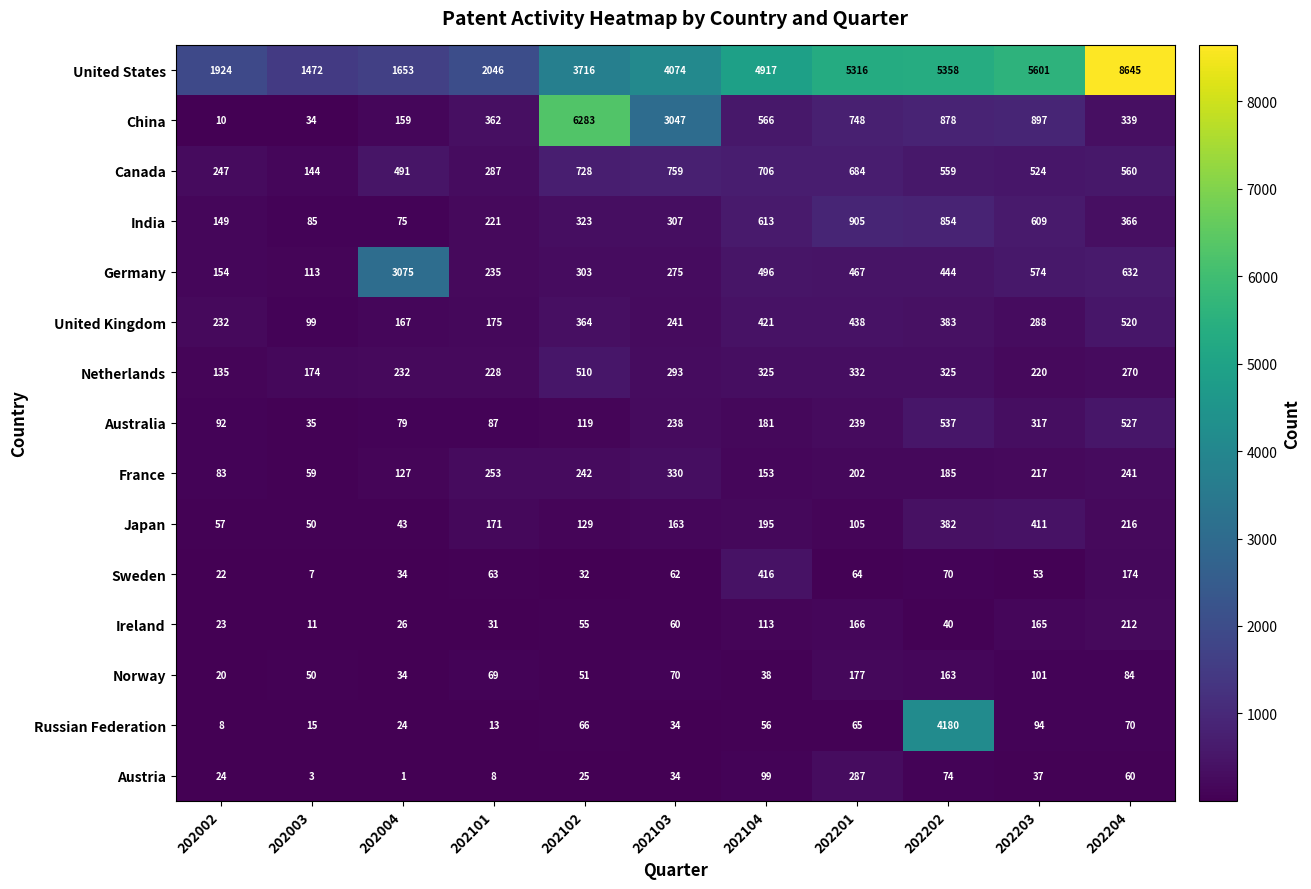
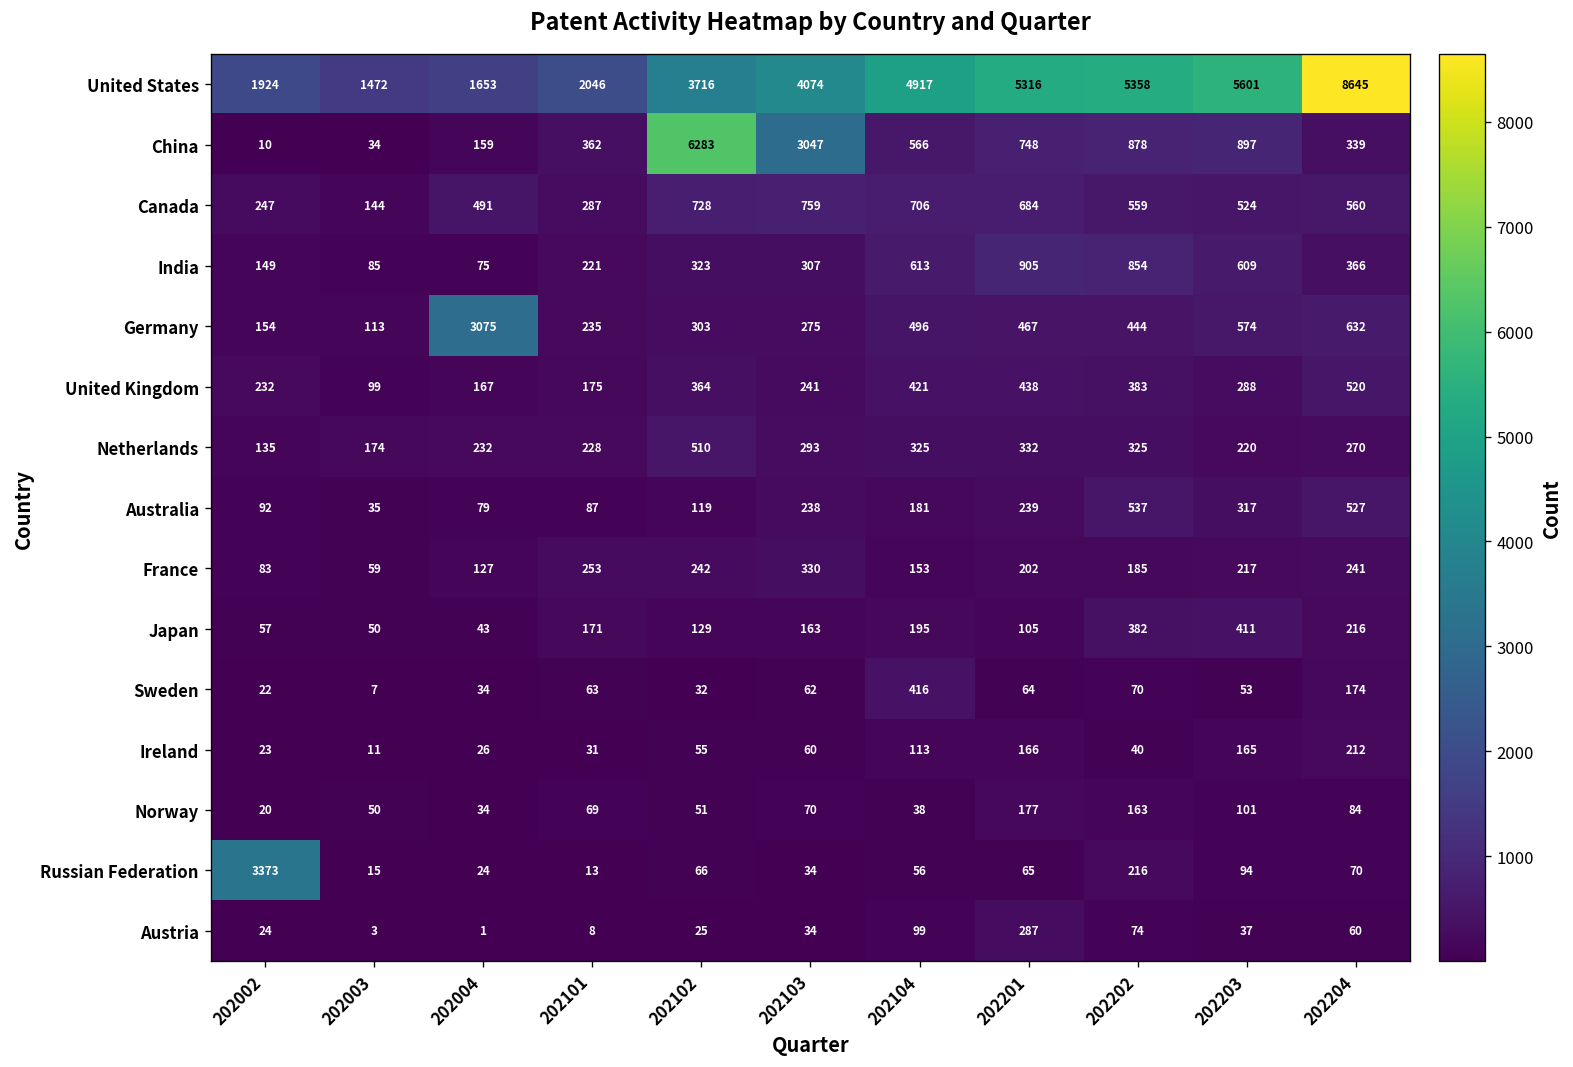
Russian Federation, 202002: 8 -> 3373
Russian Federation, 202202: 4180 -> 216
